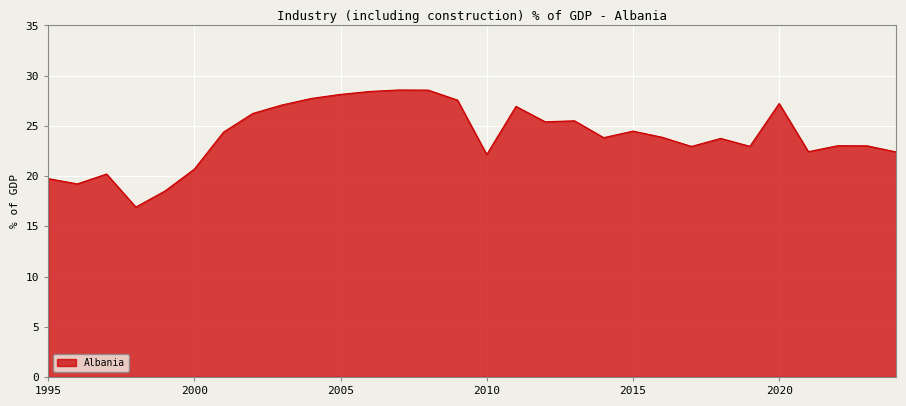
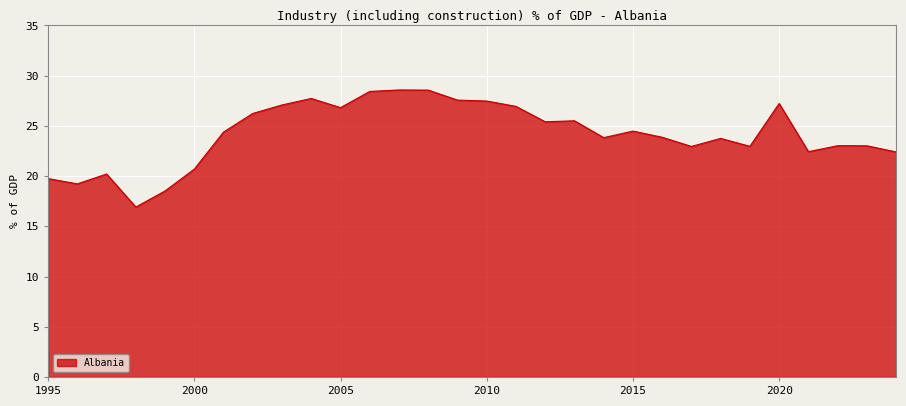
2005: 28.1 -> 26.8
2010: 22.2 -> 27.5
